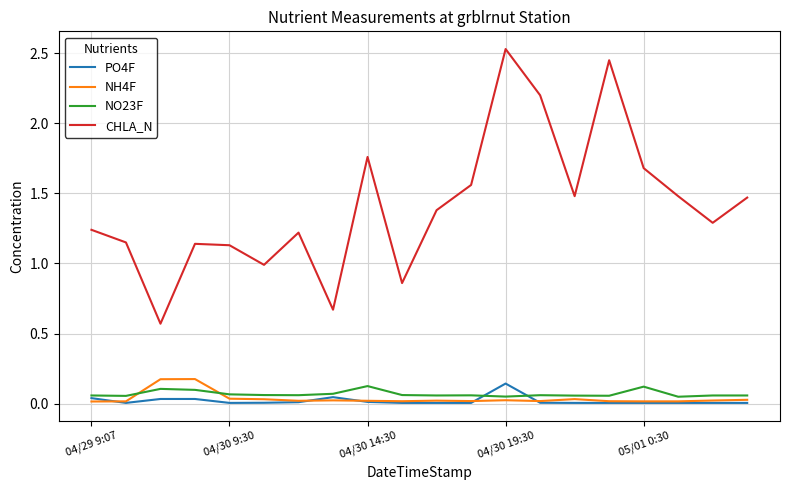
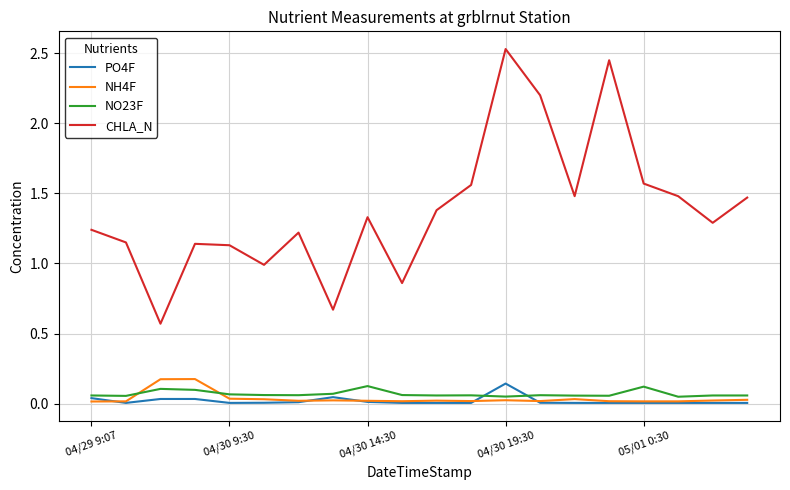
CHLA_N, 04/30 14:30: 1.76 -> 1.33
CHLA_N, 05/01 0:30: 1.68 -> 1.57
